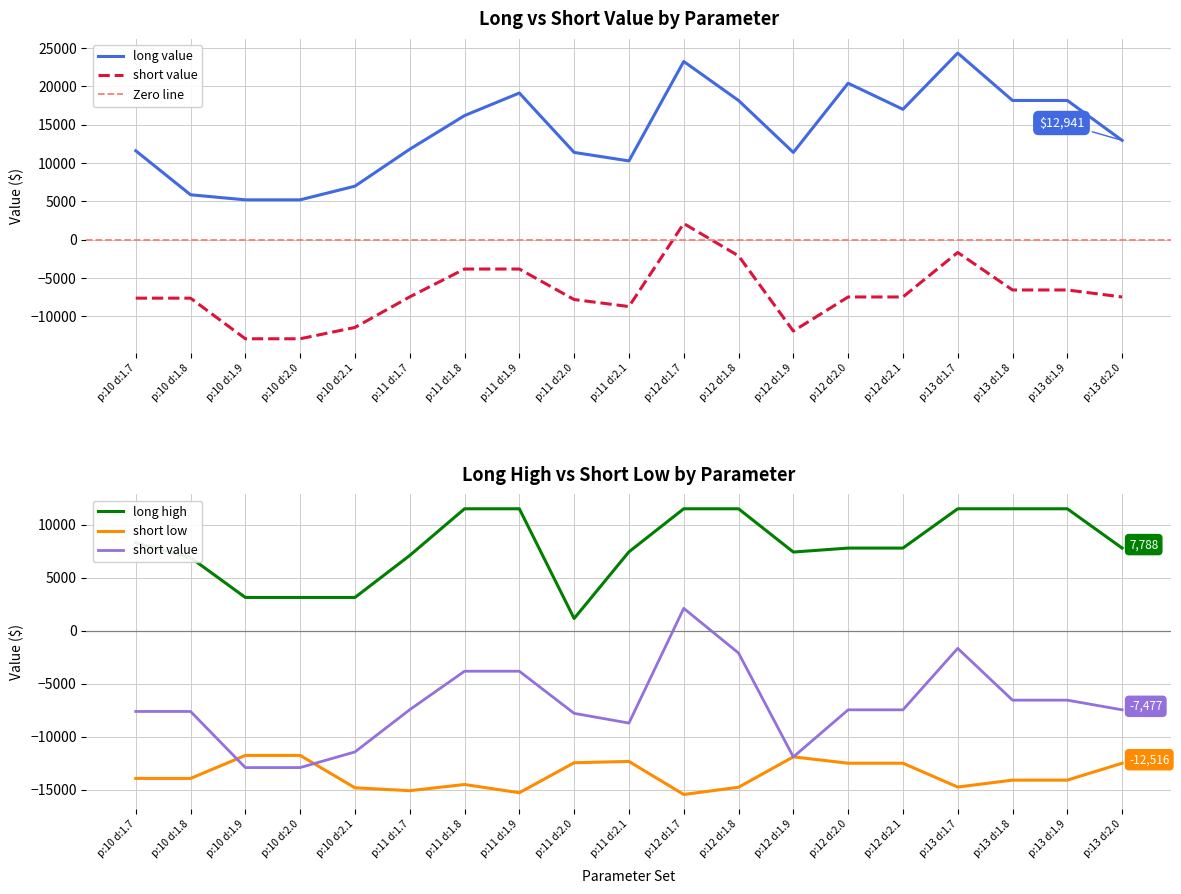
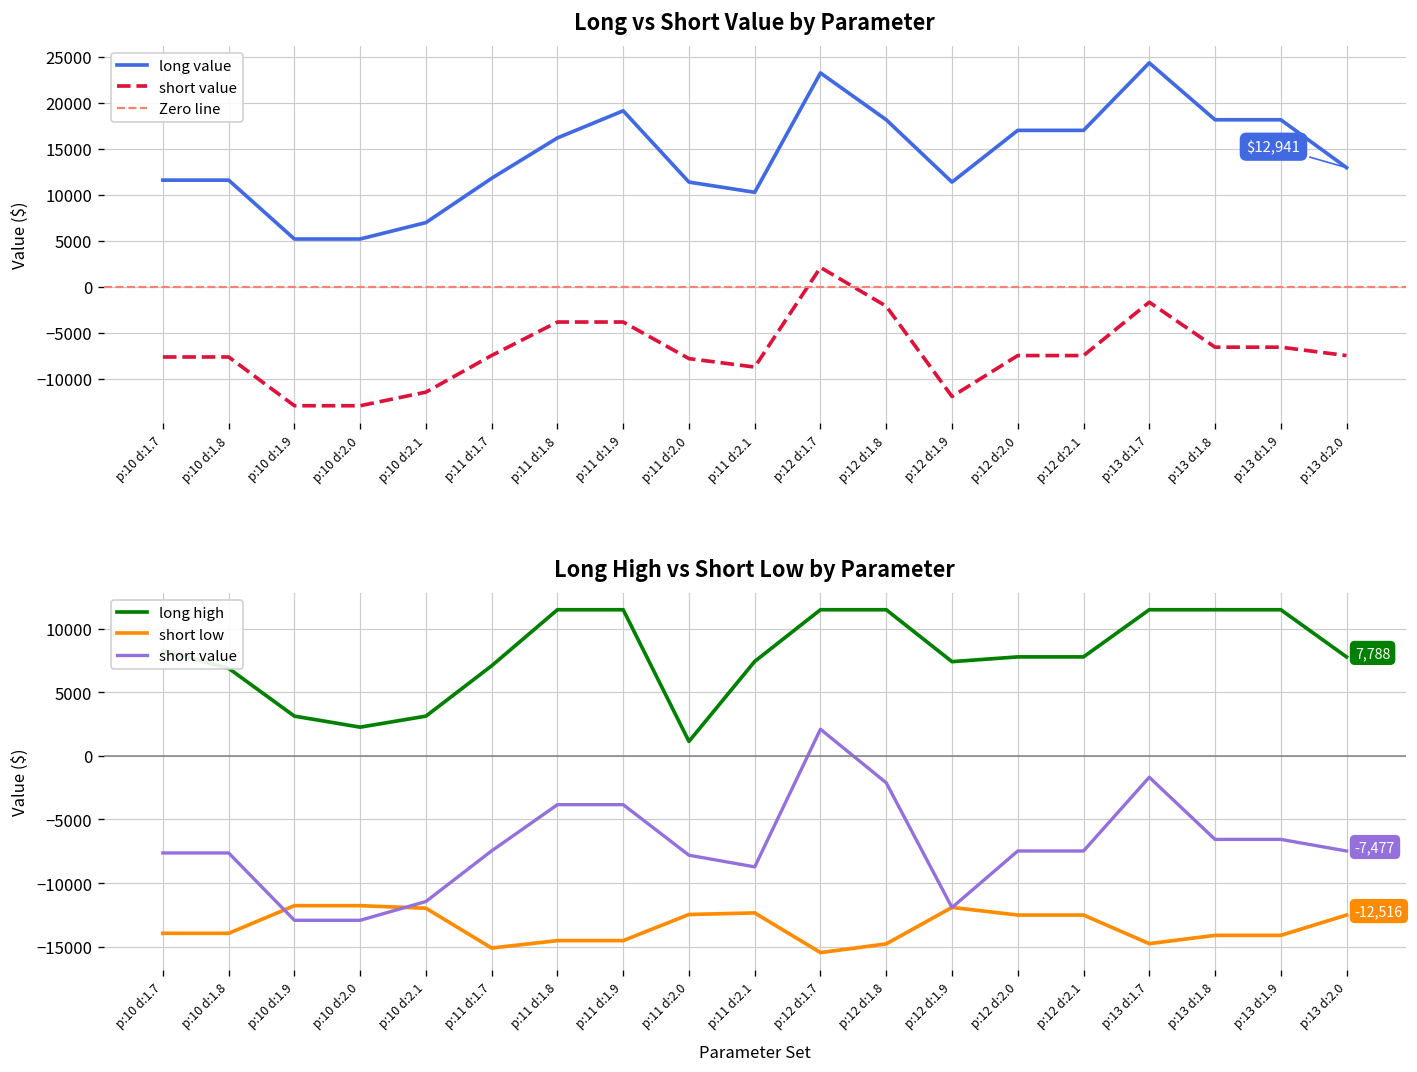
Long vs Short Value by Parameter, long value, p:10 d:1.8: 6000 -> 12000
Long vs Short Value by Parameter, long value, p:12 d:2.0: 20000 -> 17000
Long High vs Short Low by Parameter, long high, p:10 d:2.0: 3100 -> 2300
Long High vs Short Low by Parameter, short low, p:10 d:2.1: -14800 -> -12000
Long High vs Short Low by Parameter, short low, p:11 d:1.9: -15300 -> -14500
